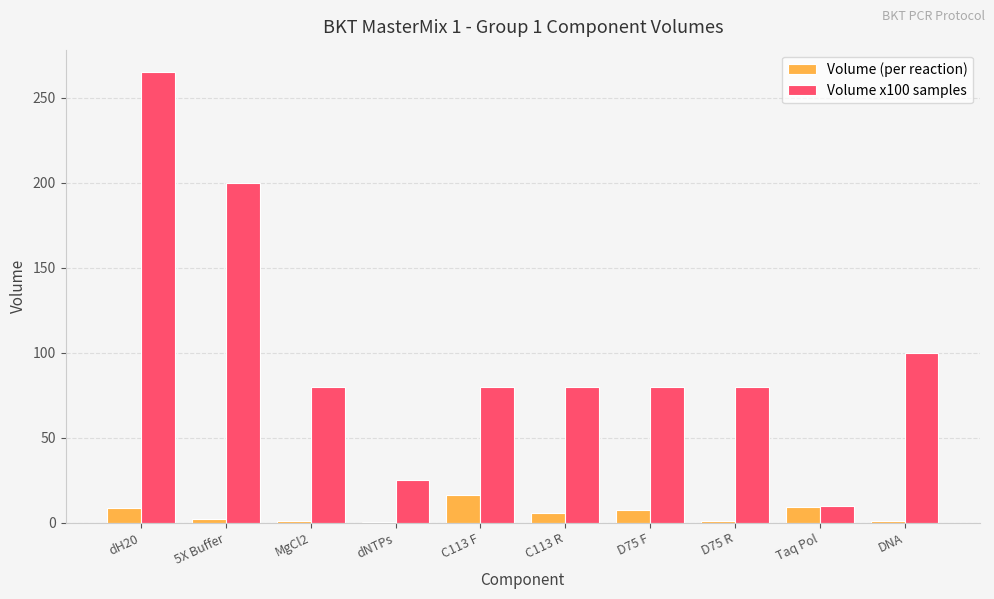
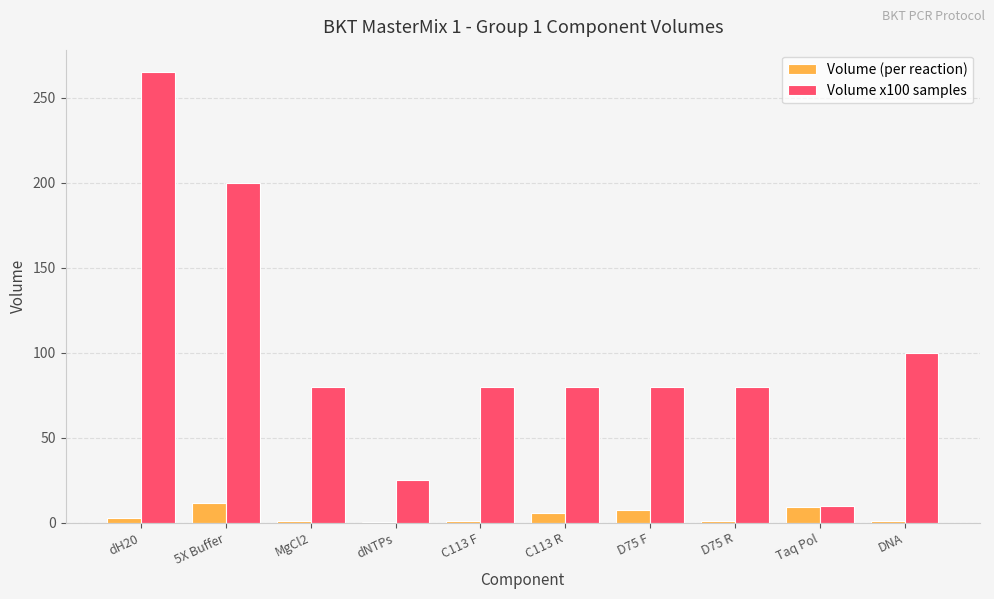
Volume (per reaction), dH20: 9 -> 3
Volume (per reaction), 5X Buffer: 2 -> 12
Volume (per reaction), C113 F: 17 -> 1
